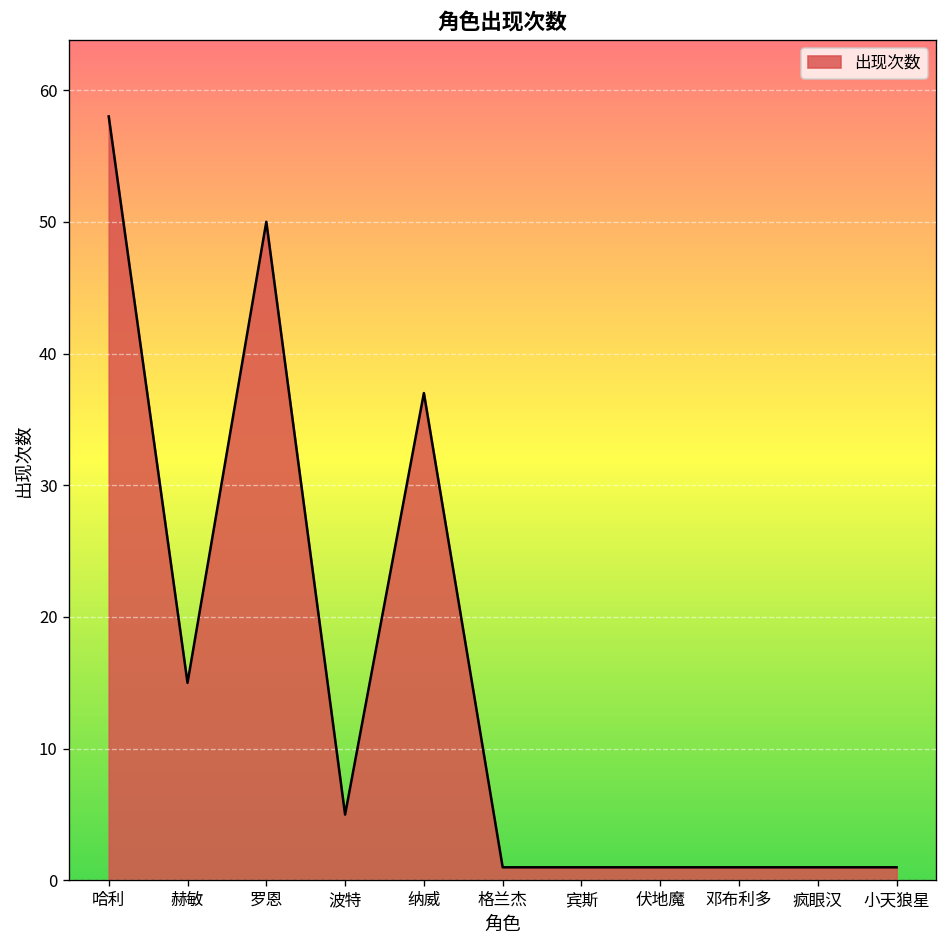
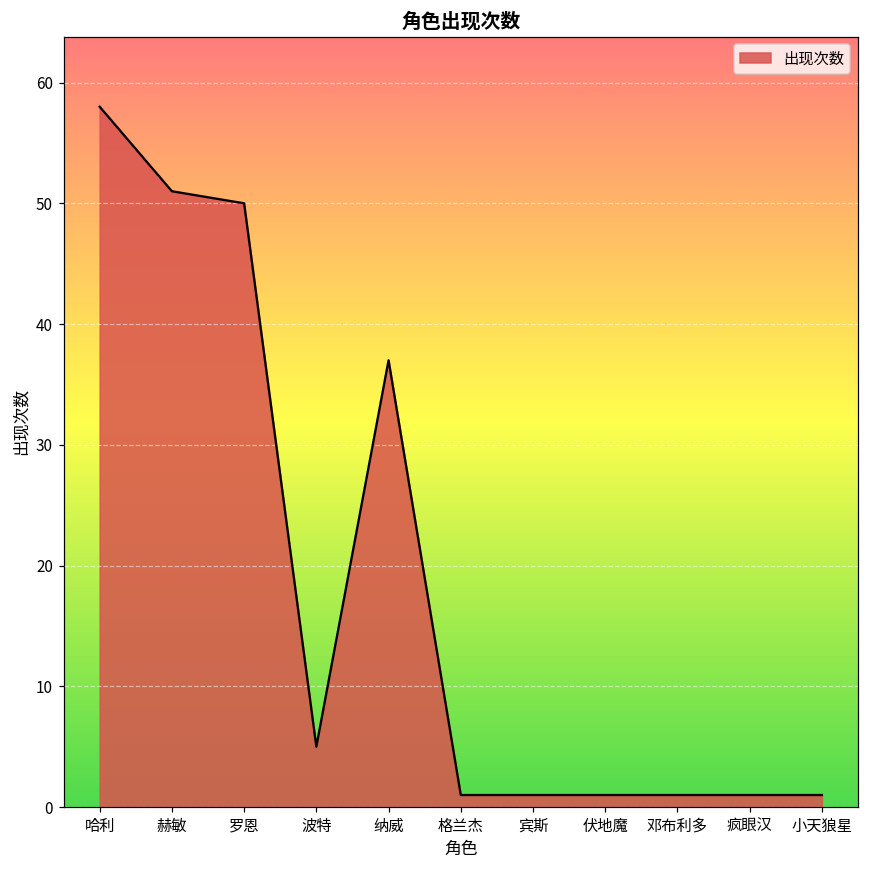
赫敏: 15 -> 51
